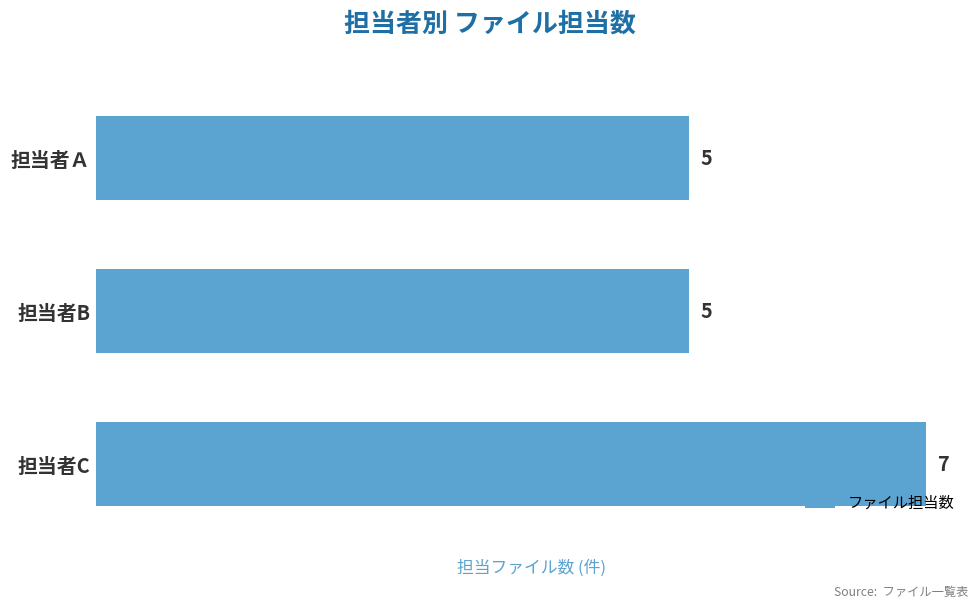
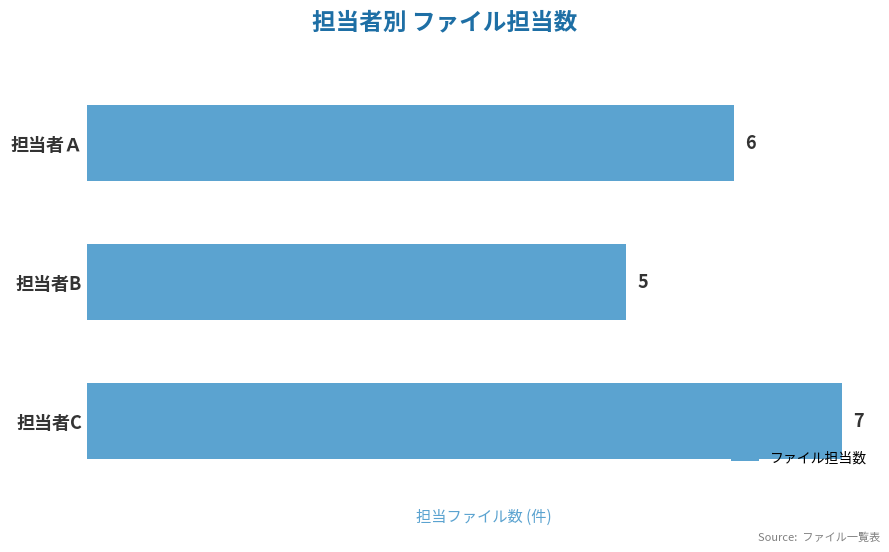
担当者Ａ: 5 -> 6
